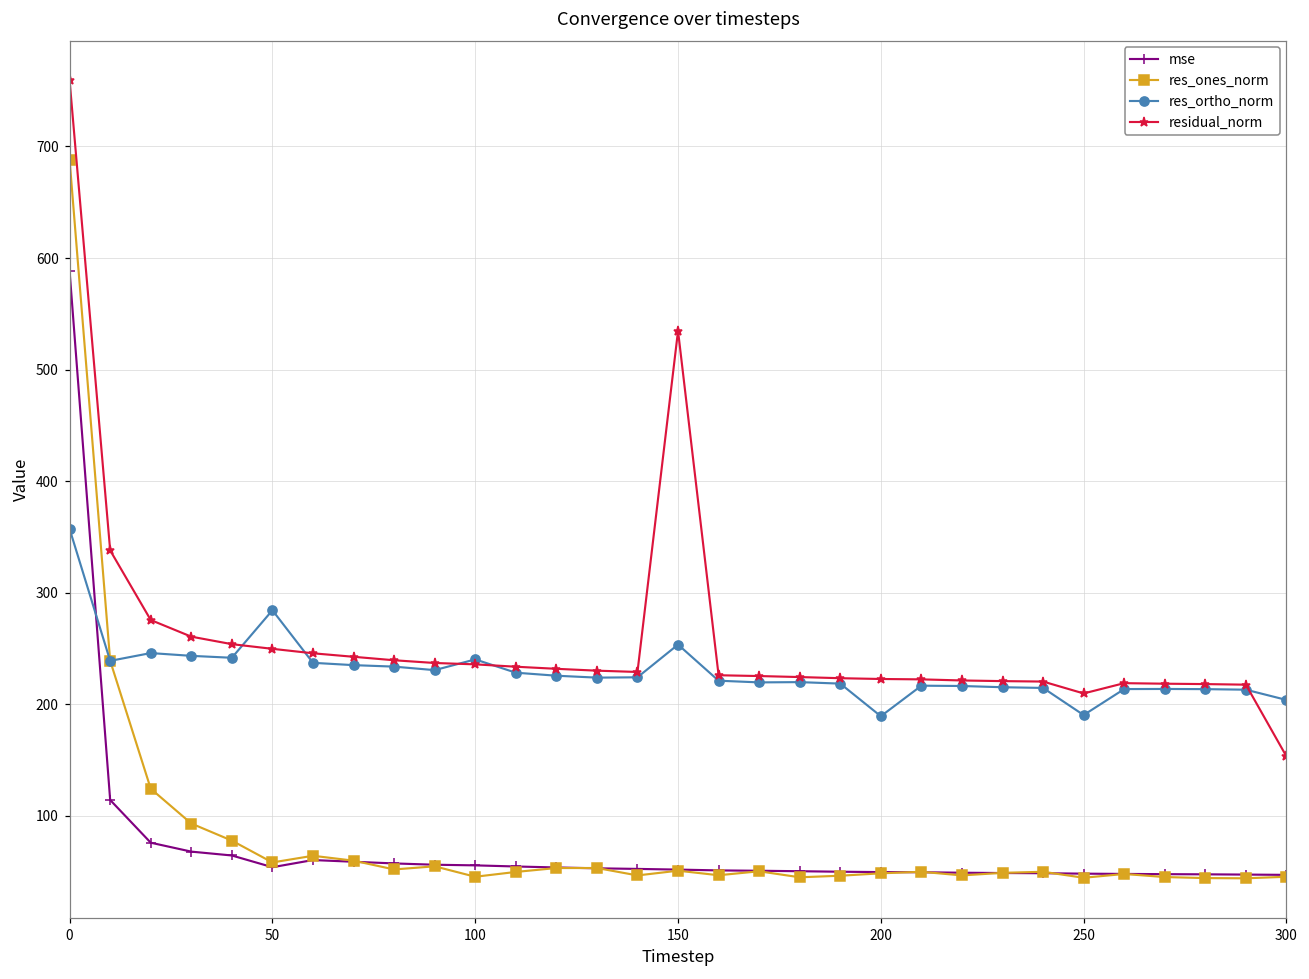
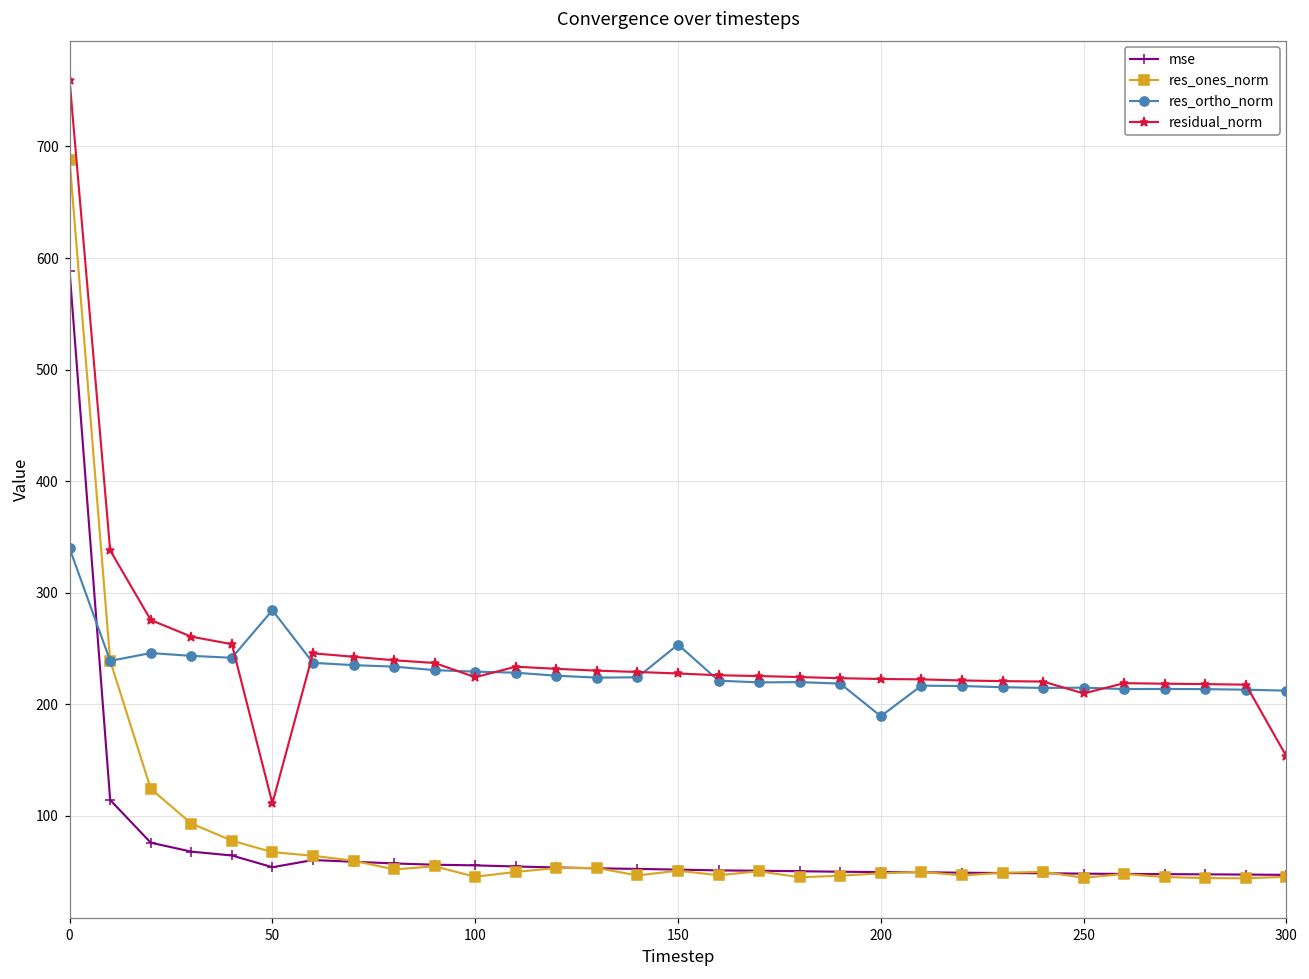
res_ortho_norm, 0: 357 -> 340
res_ones_norm, 50: 58 -> 67
residual_norm, 50: 250 -> 111
res_ortho_norm, 100: 240 -> 229
residual_norm, 100: 236 -> 224
residual_norm, 150: 535 -> 228
res_ortho_norm, 250: 190 -> 215
res_ortho_norm, 300: 204 -> 212
